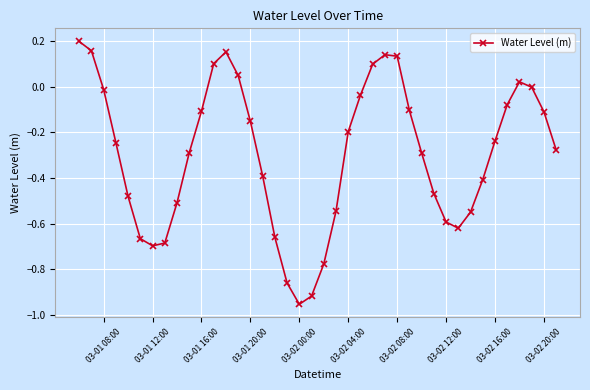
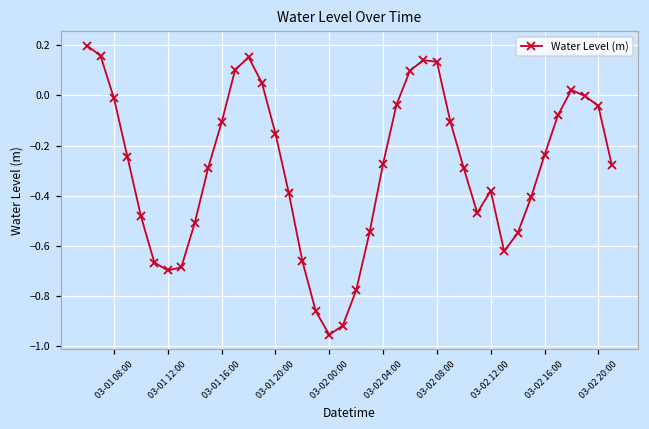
03-02 04:00: -0.20 -> -0.27
03-02 12:00: -0.59 -> -0.38
03-02 20:00: -0.11 -> -0.04
